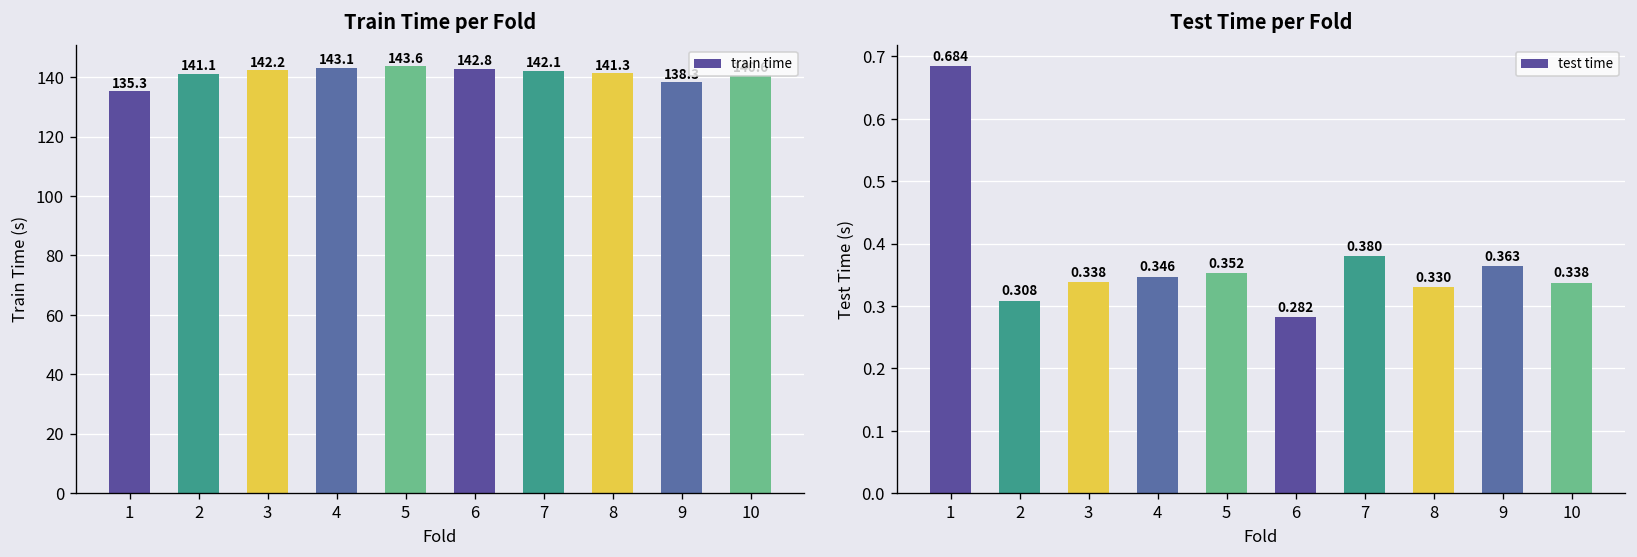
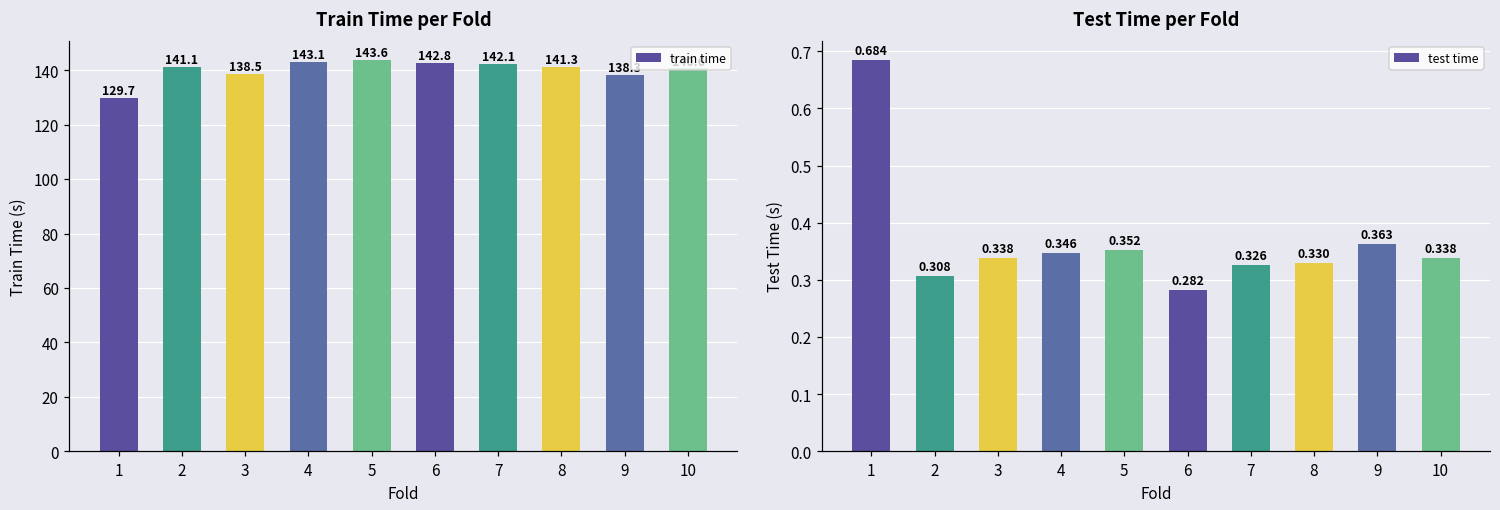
Train Time per Fold, 1: 135.3 -> 129.7
Train Time per Fold, 3: 142.2 -> 138.5
Test Time per Fold, 7: 0.380 -> 0.326
